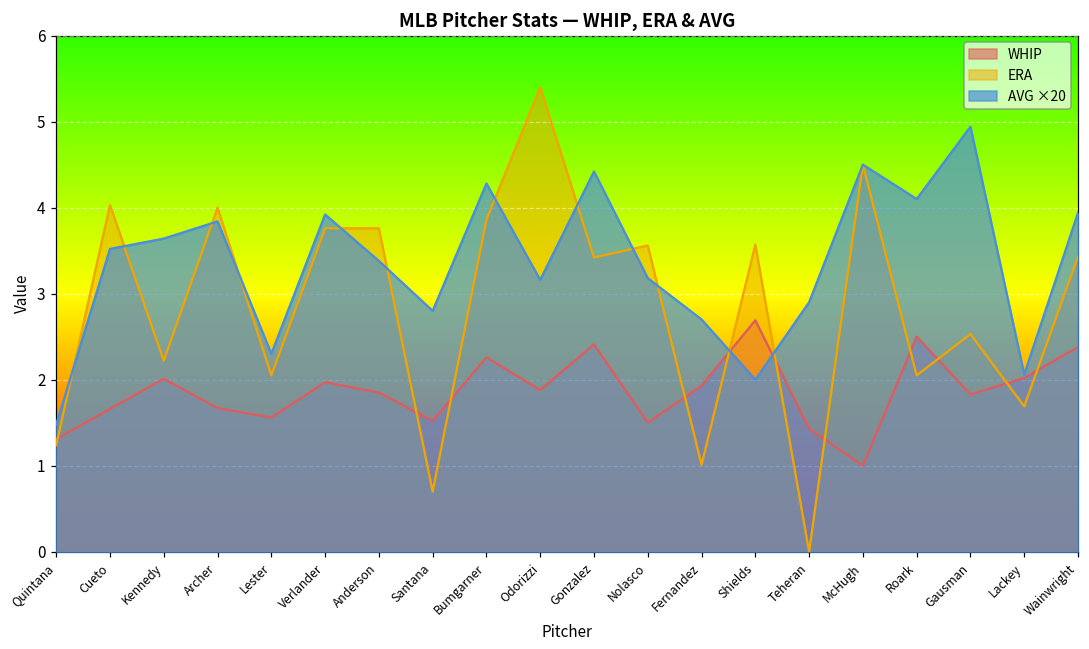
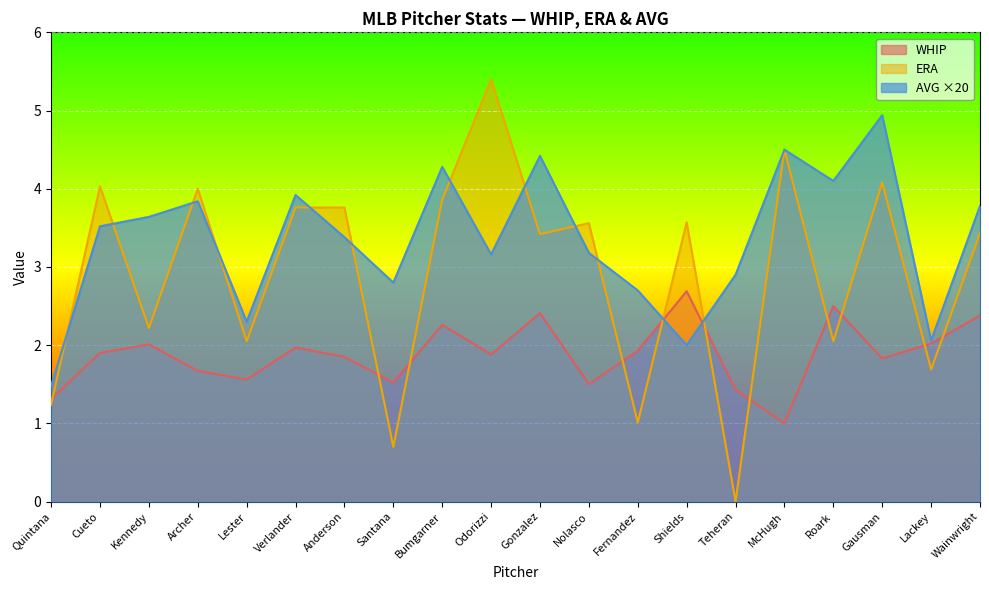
WHIP, Cueto: 1.7 -> 1.9
ERA, Gausman: 2.5 -> 4.1
AVG ×20, Wainwright: 3.9 -> 3.8
